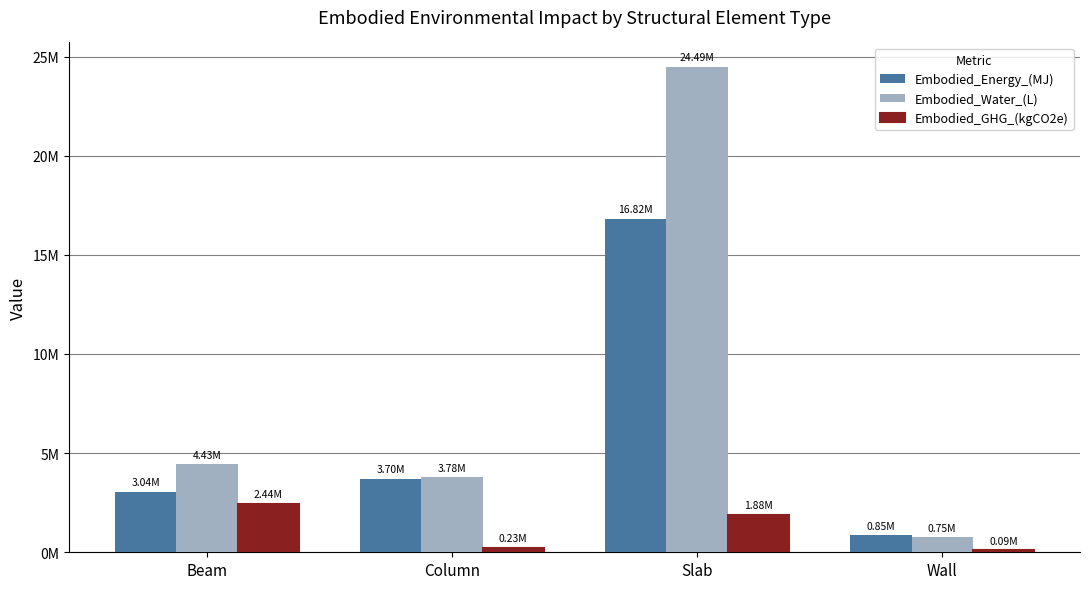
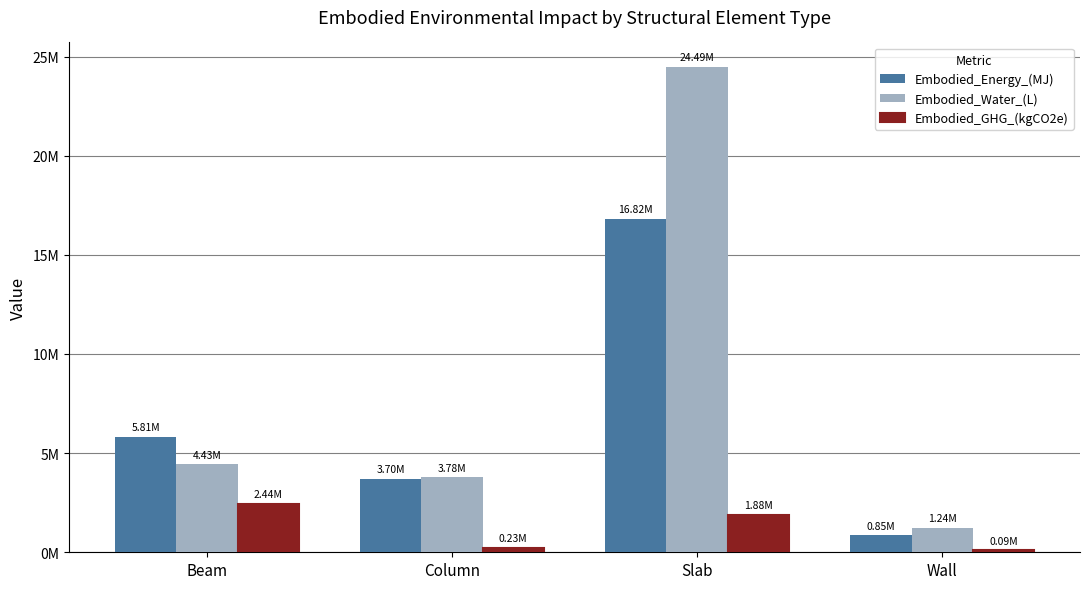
Embodied_Energy_(MJ), Beam: 3.04M -> 5.81M
Embodied_Water_(L), Wall: 0.75M -> 1.24M
